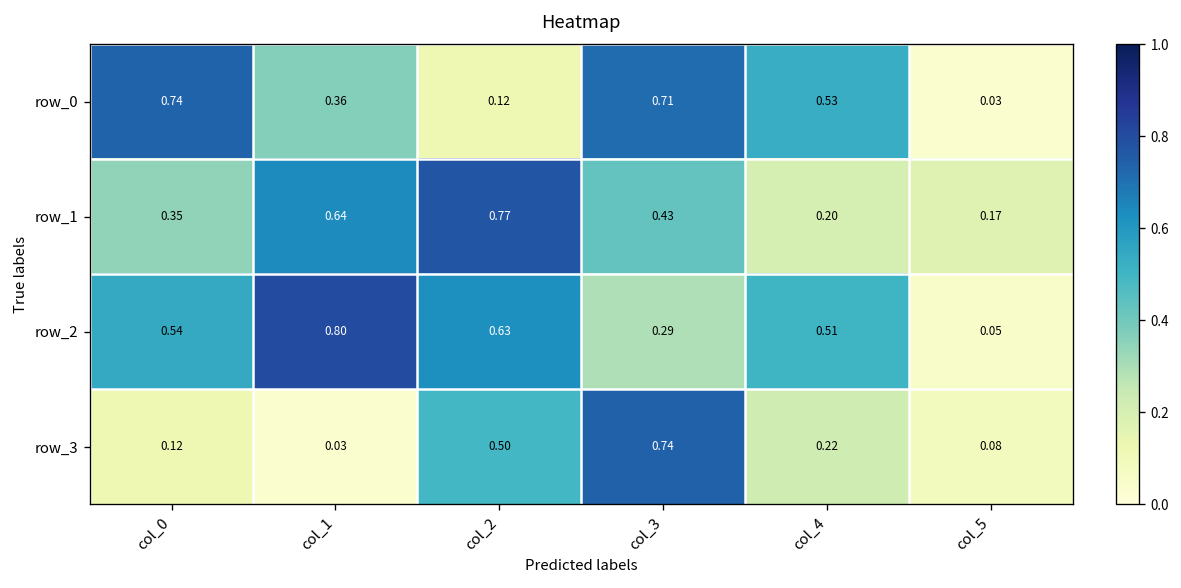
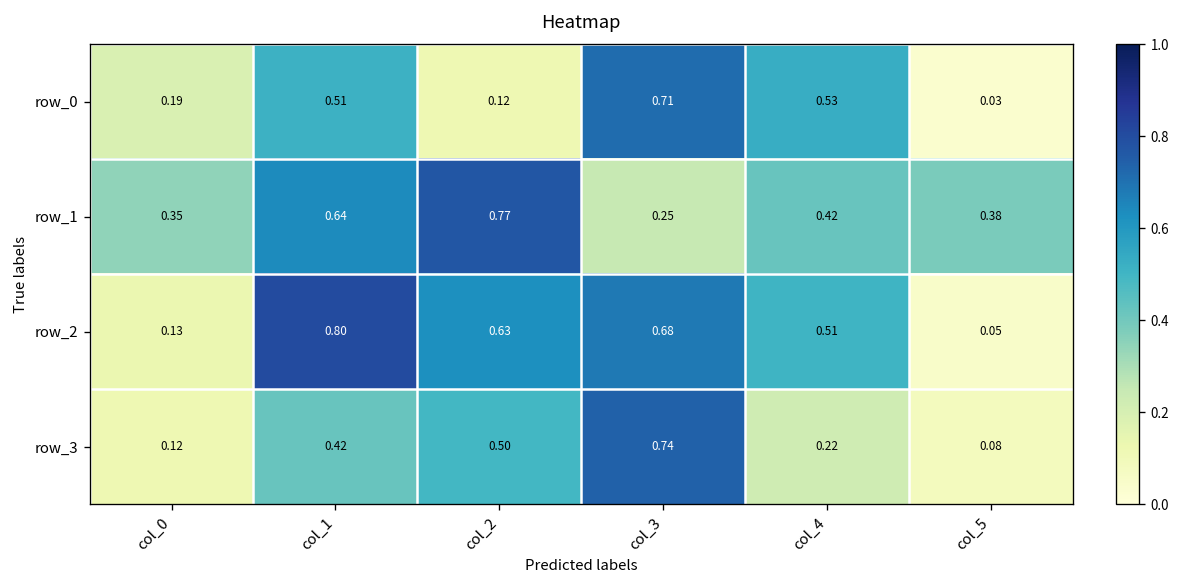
row_0, col_0: 0.74 -> 0.19
row_0, col_1: 0.36 -> 0.51
row_1, col_3: 0.43 -> 0.25
row_1, col_4: 0.20 -> 0.42
row_1, col_5: 0.17 -> 0.38
row_2, col_0: 0.54 -> 0.13
row_2, col_3: 0.29 -> 0.68
row_3, col_1: 0.03 -> 0.42
